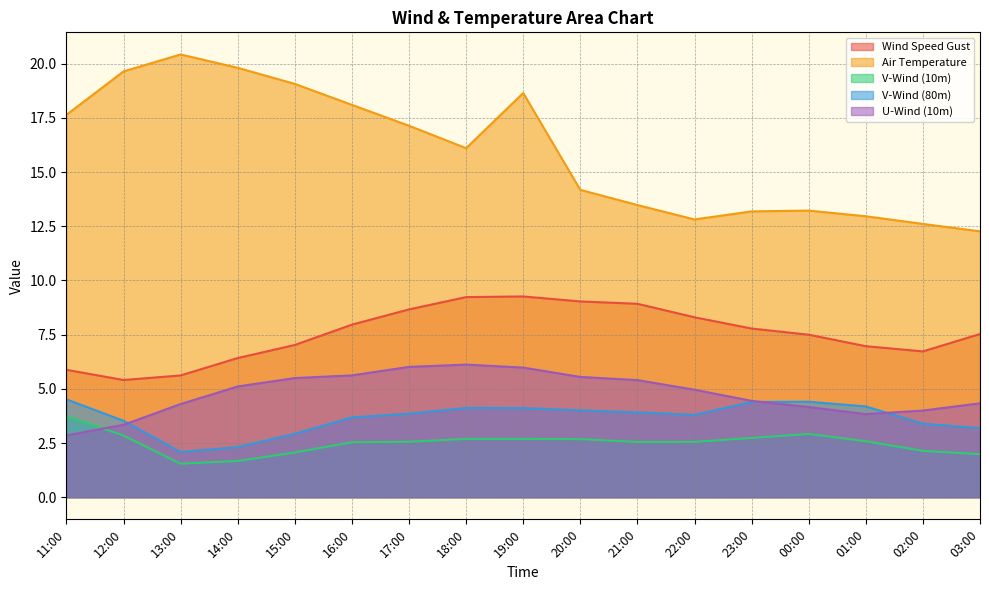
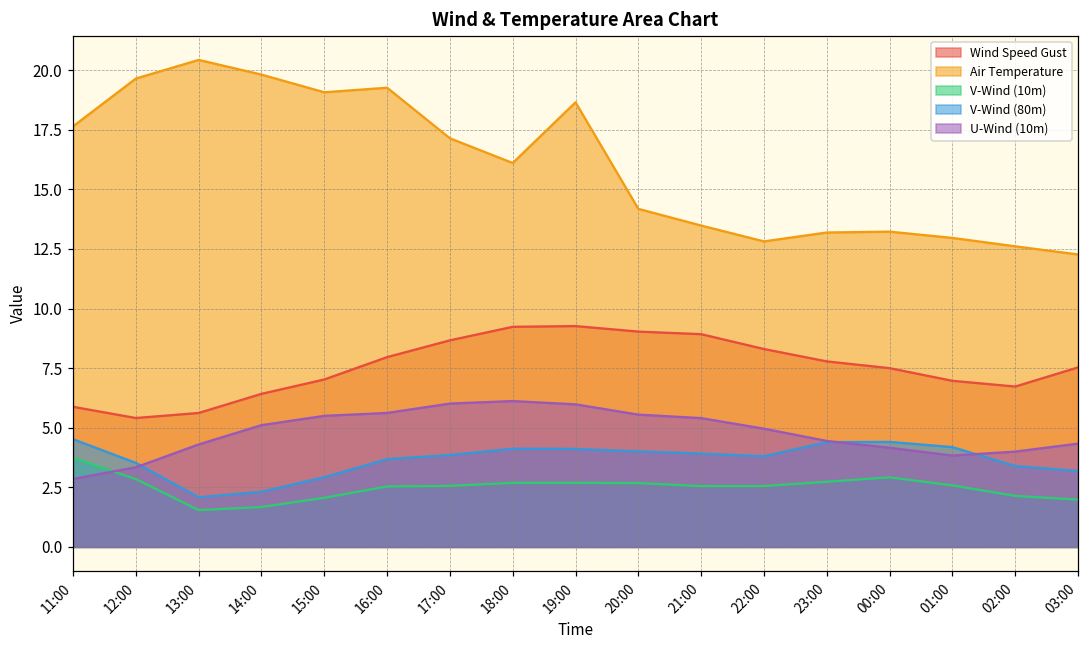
Air Temperature, 16:00: 18.1 -> 19.3
